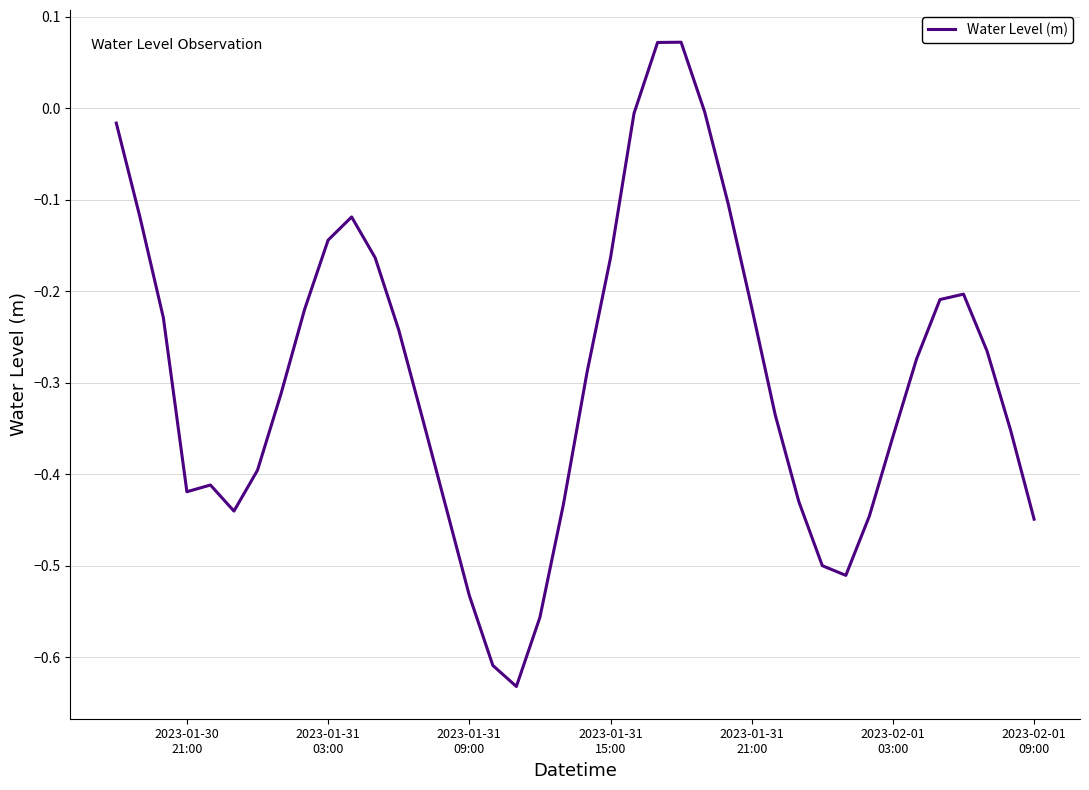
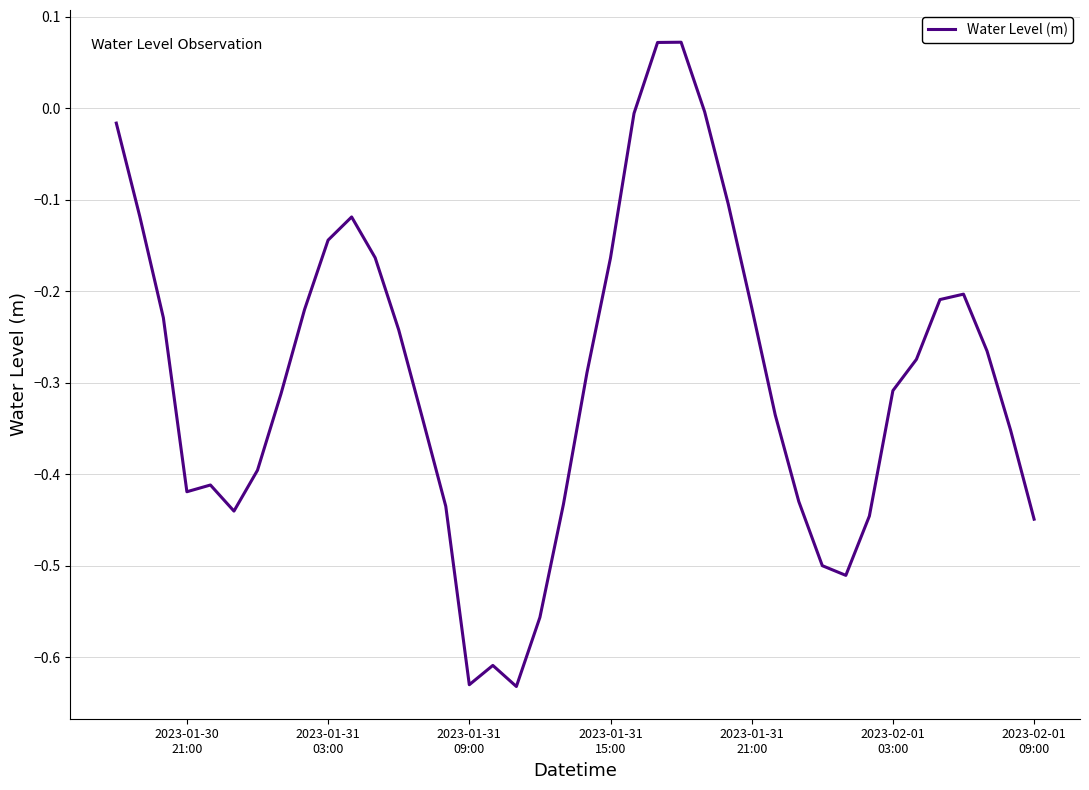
2023-01-31 09:00: -0.53 -> -0.63
2023-02-01 03:00: -0.36 -> -0.31
